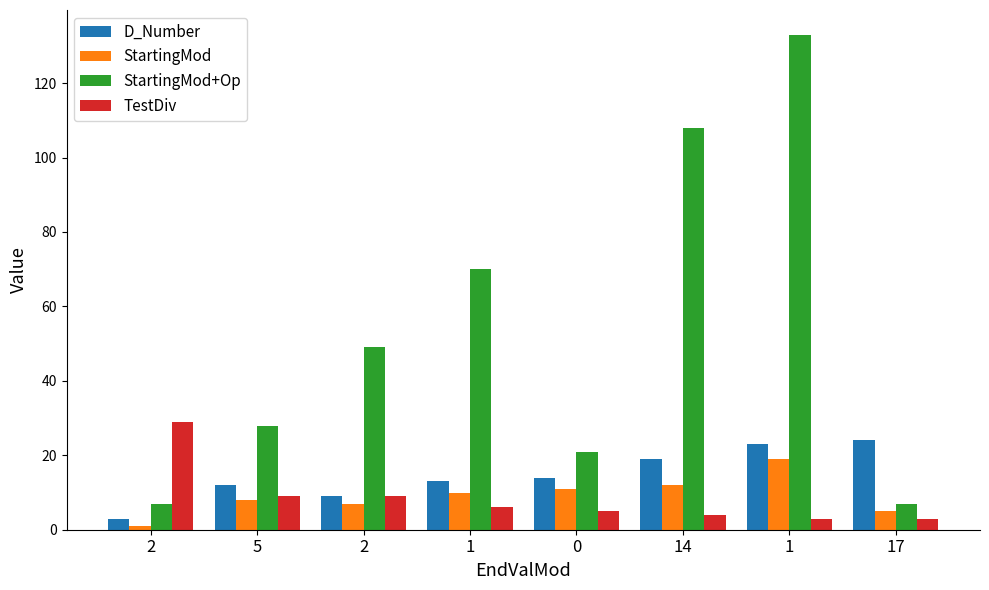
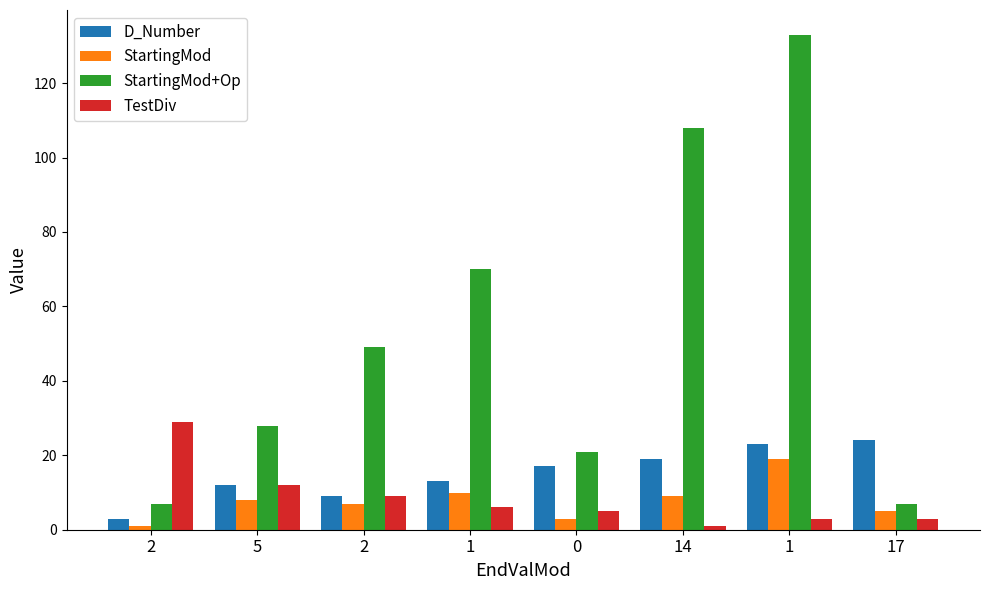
TestDiv, 5: 9 -> 12
D_Number, 0: 14 -> 17
StartingMod, 0: 11 -> 3
StartingMod, 14: 12 -> 9
TestDiv, 14: 4 -> 1
